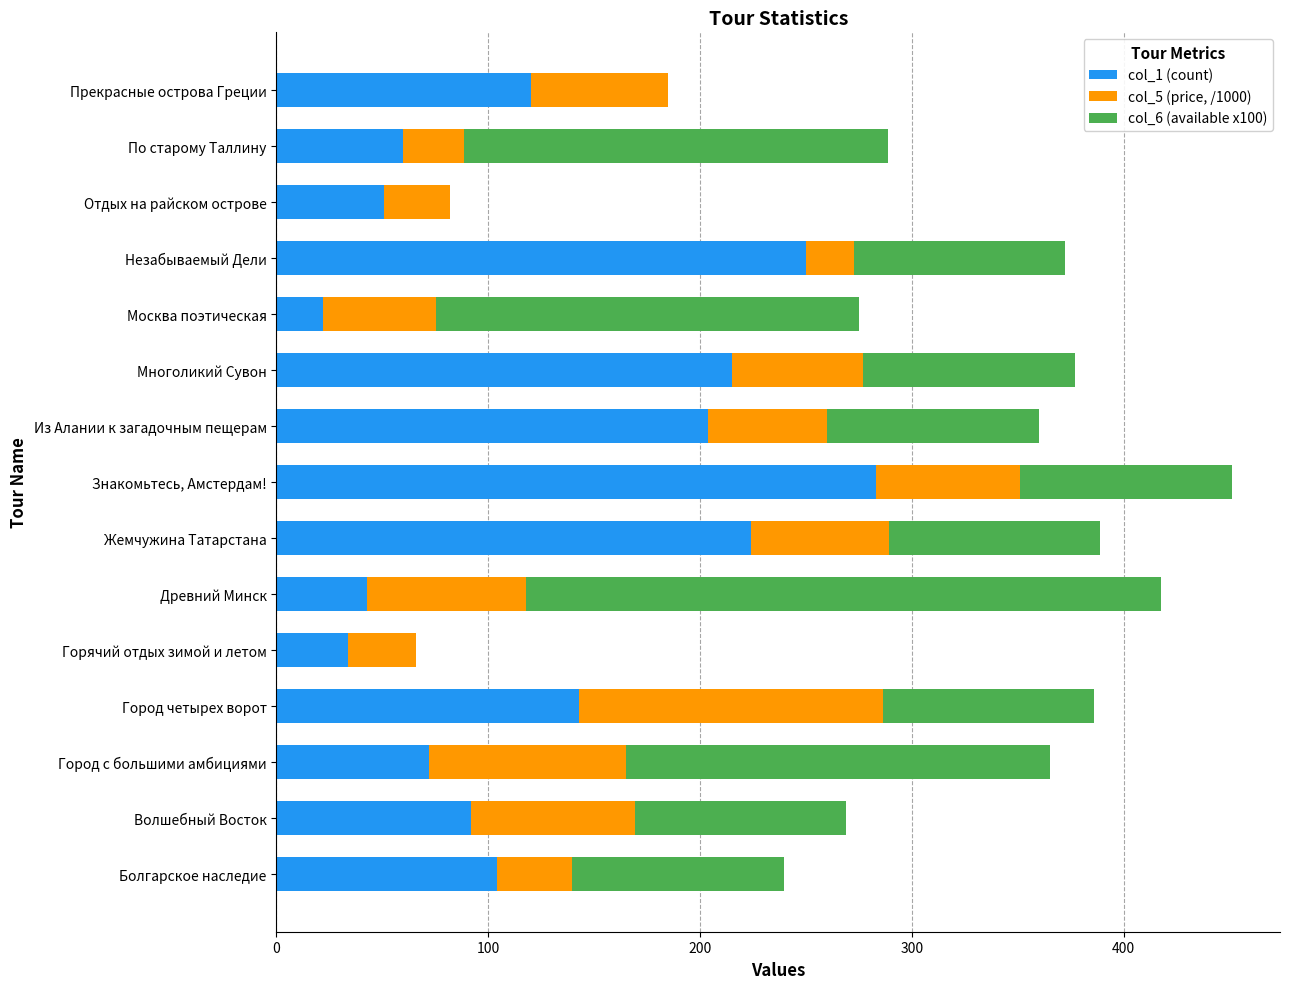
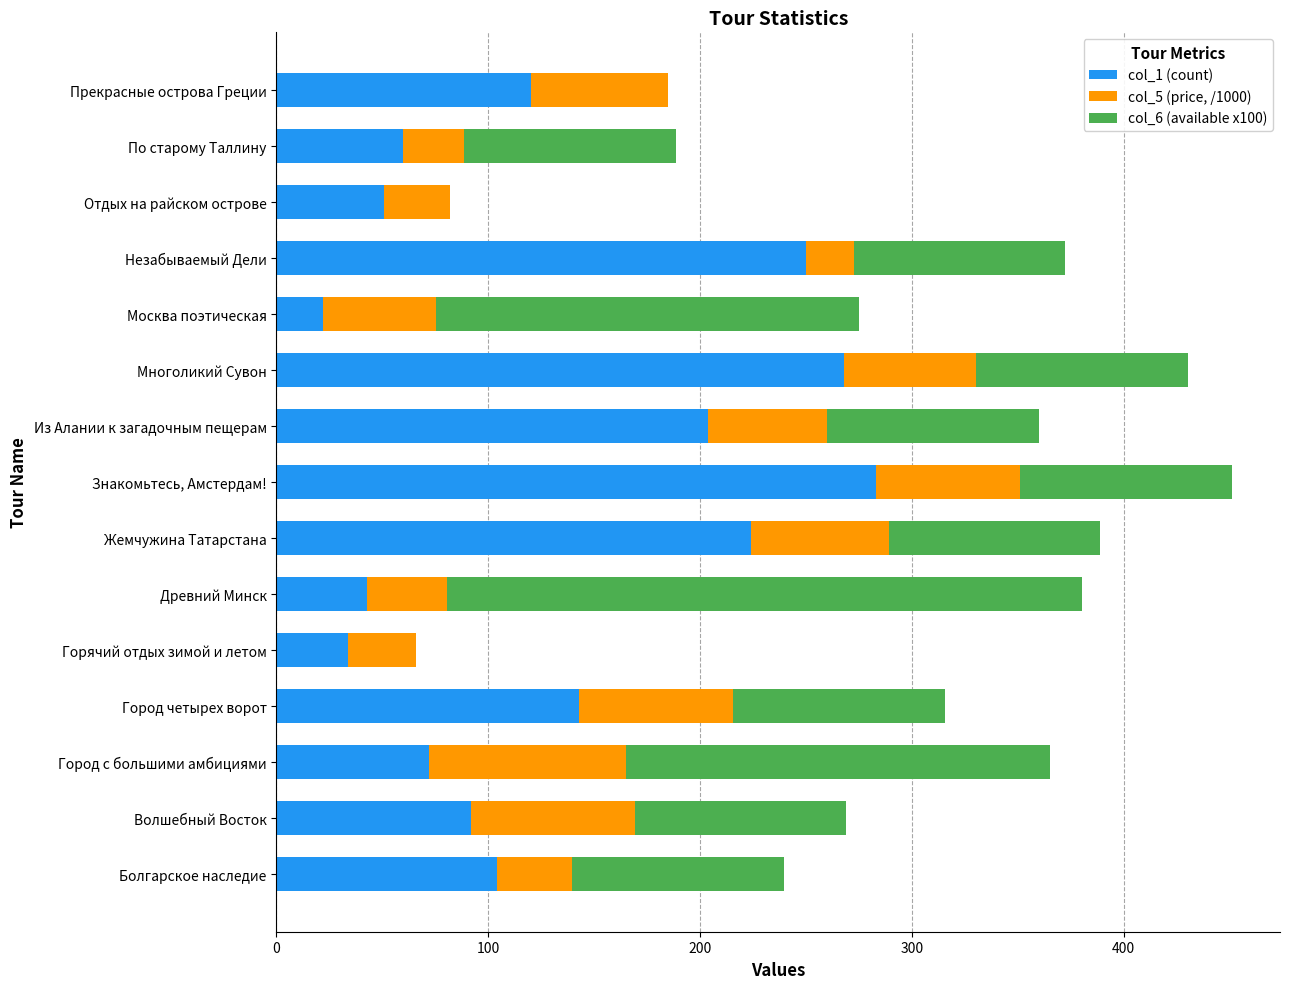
col_6 (available x100), По старому Таллину: 200 -> 100
col_1 (count), Многоликий Сувон: 215 -> 268
col_5 (price, /1000), Древний Минск: 75 -> 38
col_5 (price, /1000), Город четырех ворот: 143 -> 73
